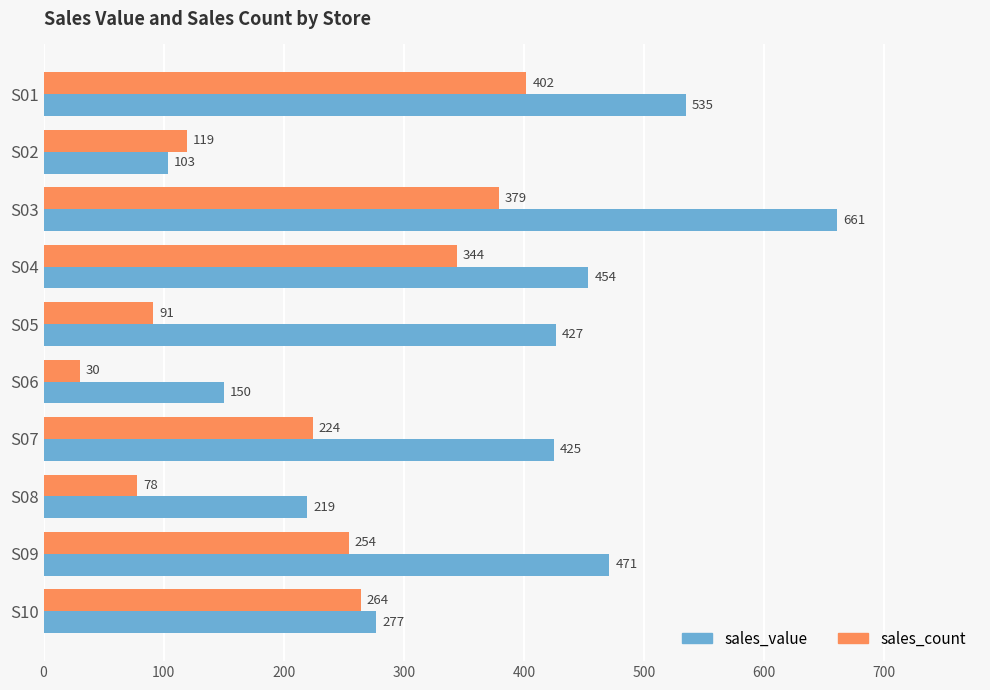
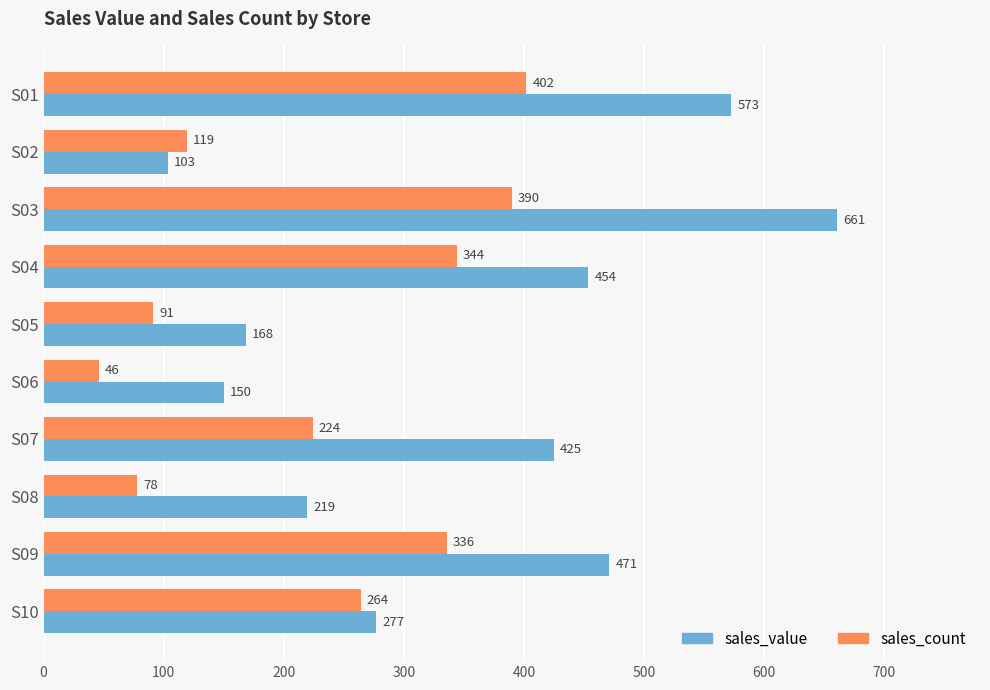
sales_value, S01: 535 -> 573
sales_count, S03: 379 -> 390
sales_value, S05: 427 -> 168
sales_count, S06: 30 -> 46
sales_count, S09: 254 -> 336
